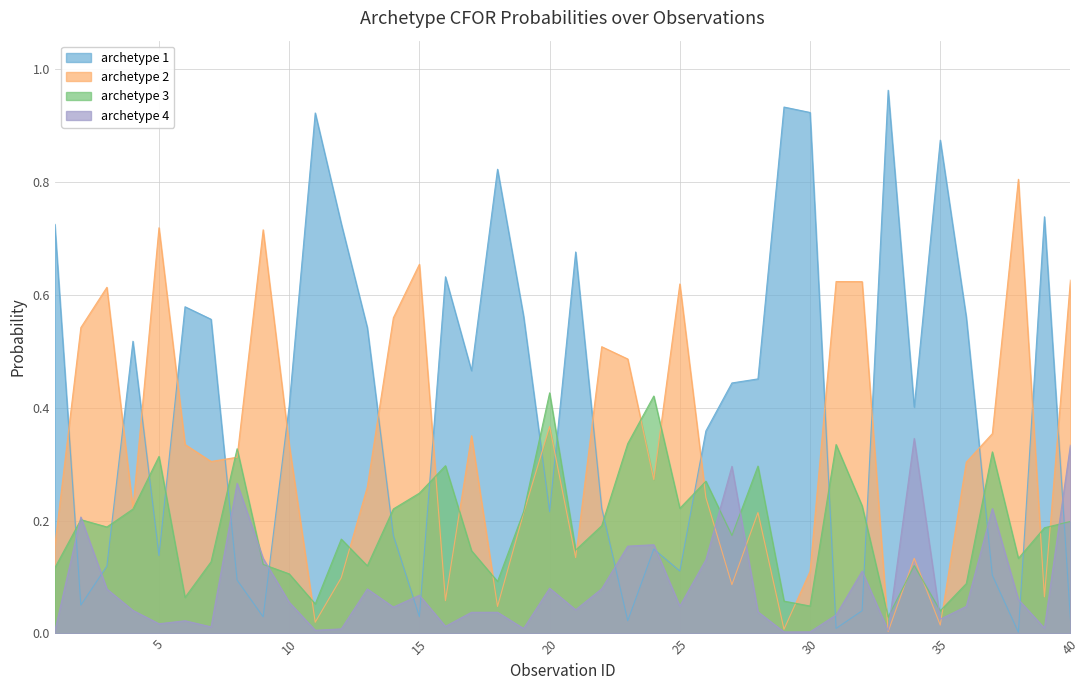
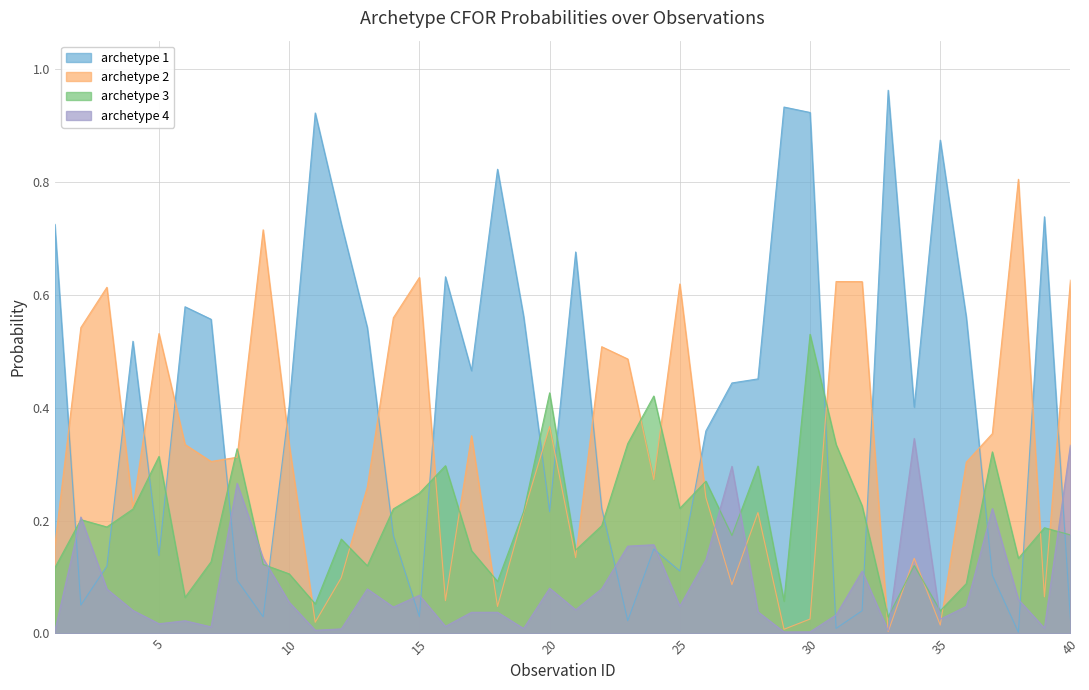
archetype 2, 5: 0.72 -> 0.53
archetype 2, 15: 0.65 -> 0.63
archetype 2, 30: 0.11 -> 0.03
archetype 3, 30: 0.05 -> 0.53
archetype 3, 40: 0.20 -> 0.17
